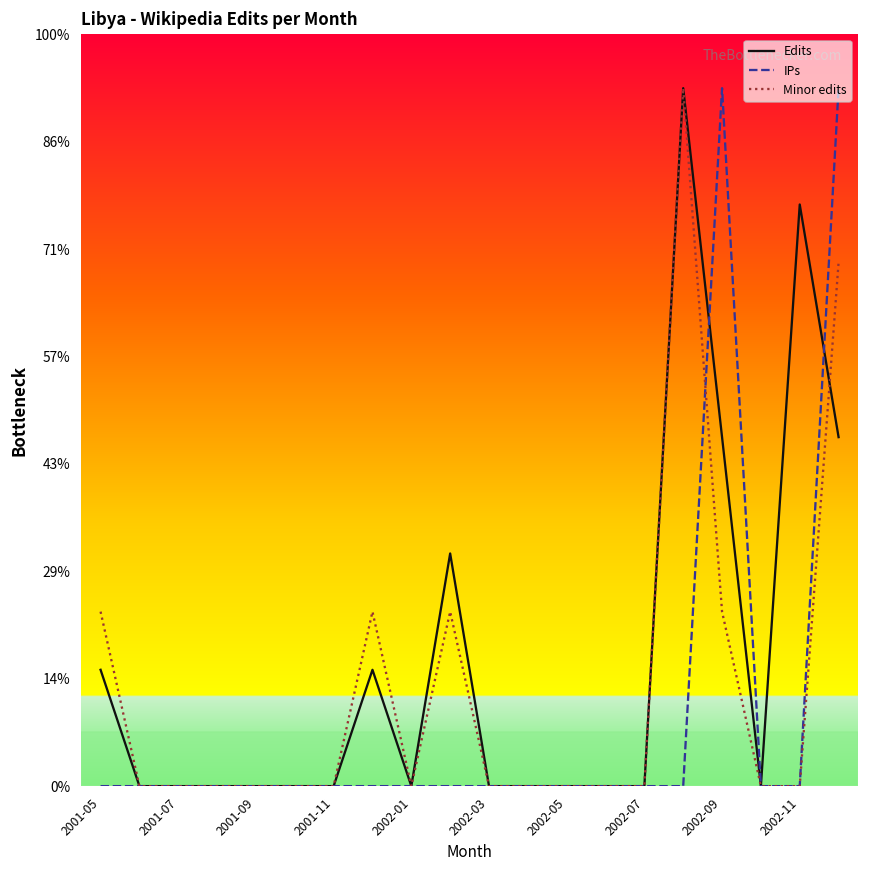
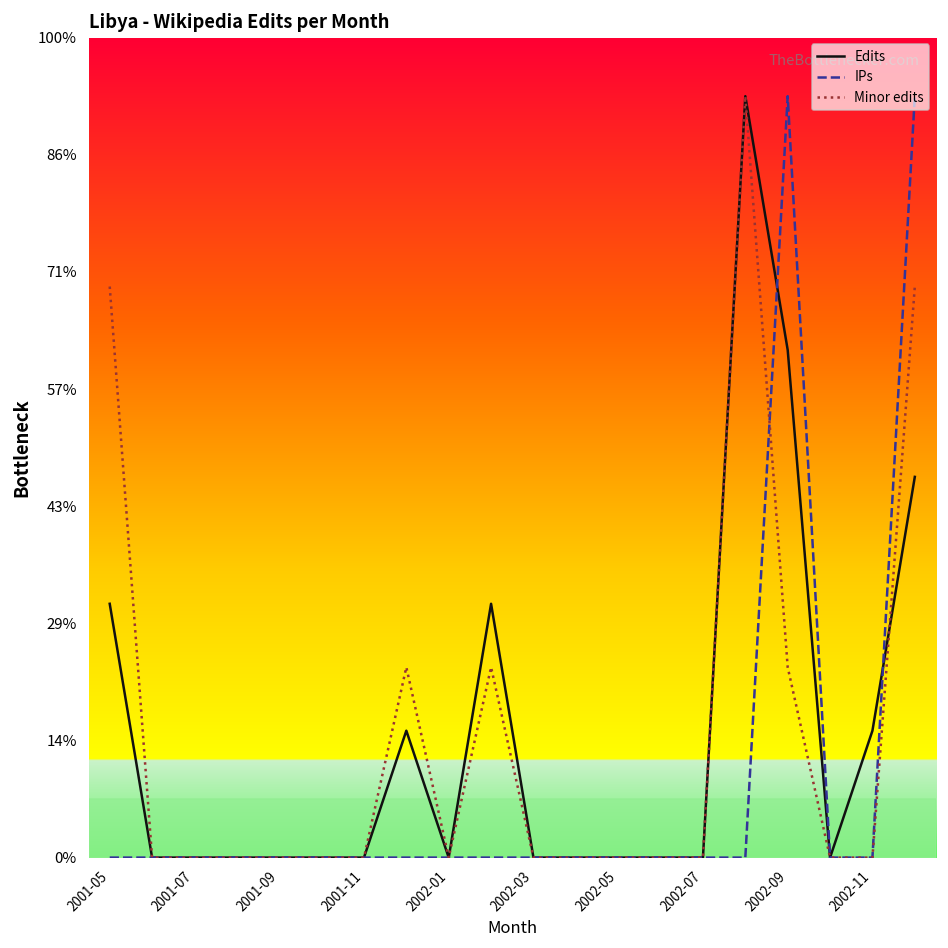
Edits, 2001-05: 15% -> 31%
Minor edits, 2001-05: 23% -> 70%
Edits, 2002-09: 46% -> 62%
Edits, 2002-11: 77% -> 15%
